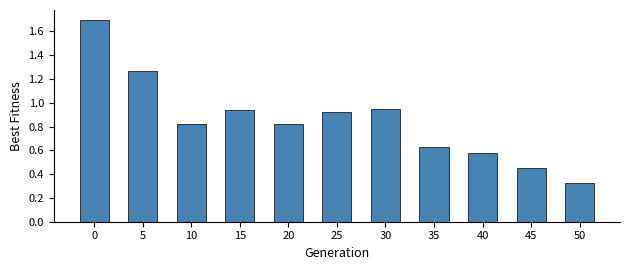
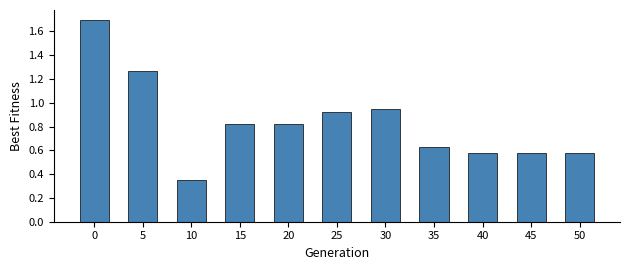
10: 0.82 -> 0.35
15: 0.94 -> 0.82
45: 0.45 -> 0.58
50: 0.33 -> 0.58
